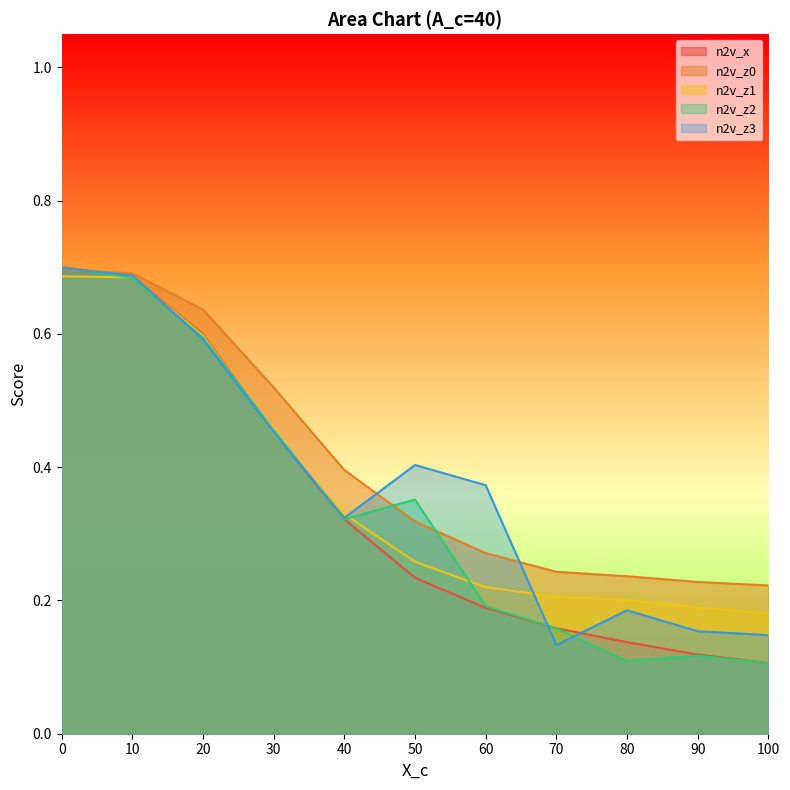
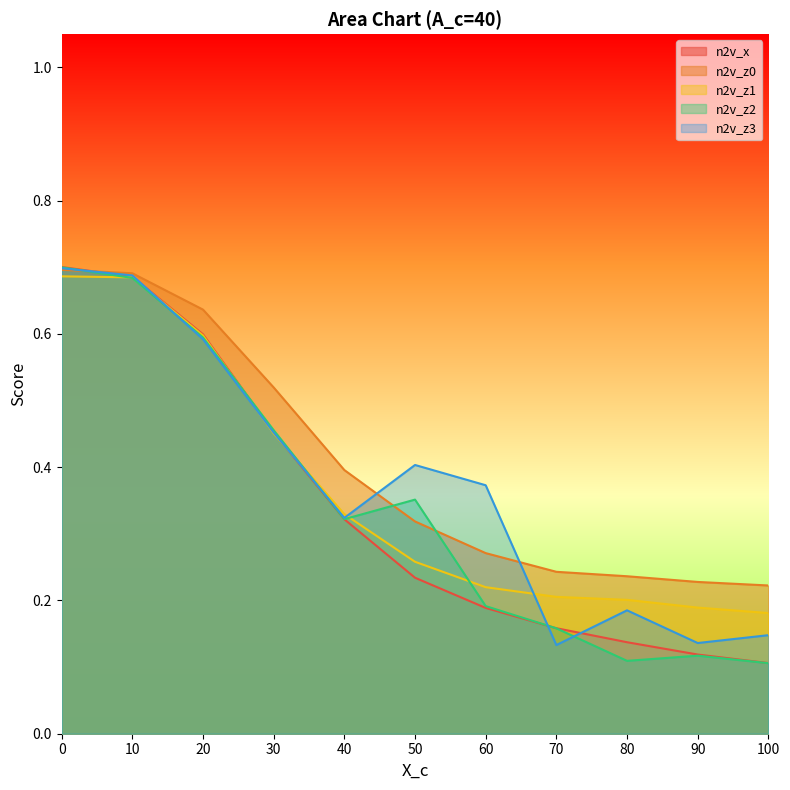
n2v_z3, 90: 0.15 -> 0.14
